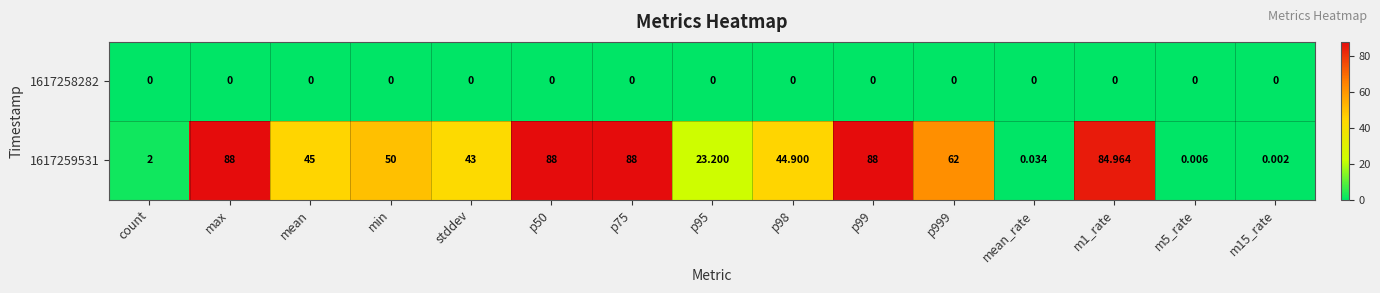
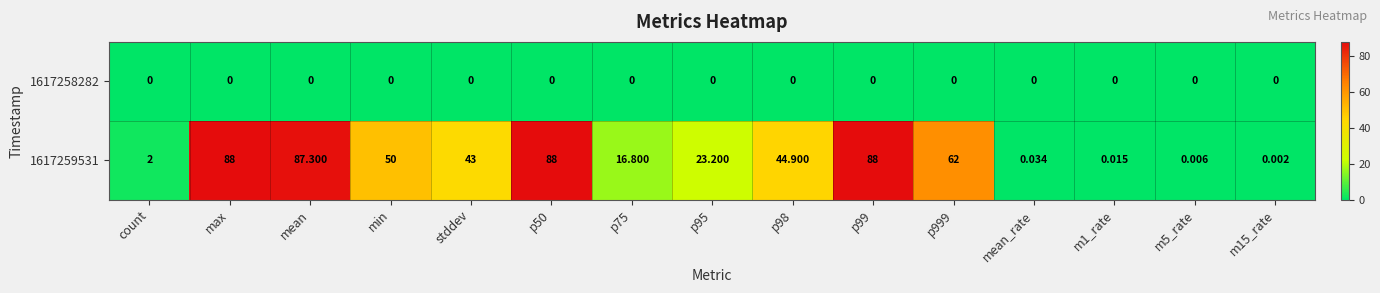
1617259531, mean: 45 -> 87.300
1617259531, p75: 88 -> 16.800
1617259531, m1_rate: 84.964 -> 0.015
